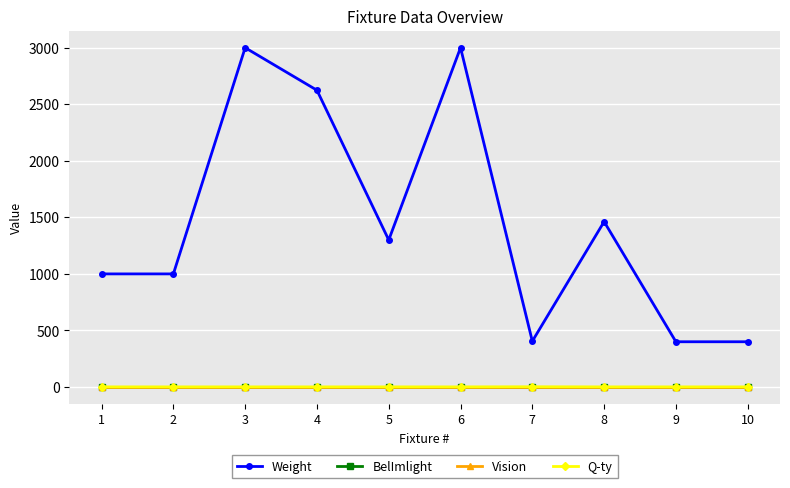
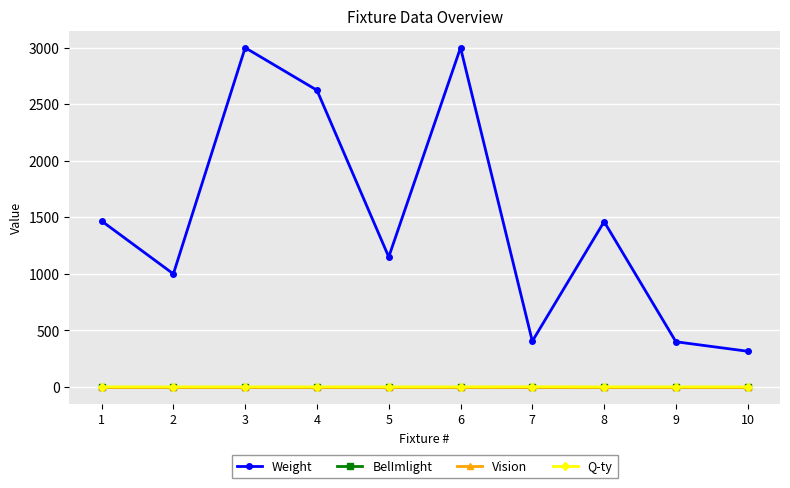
Weight, 1: 1000 -> 1470
Weight, 5: 1300 -> 1150
Weight, 10: 400 -> 320
